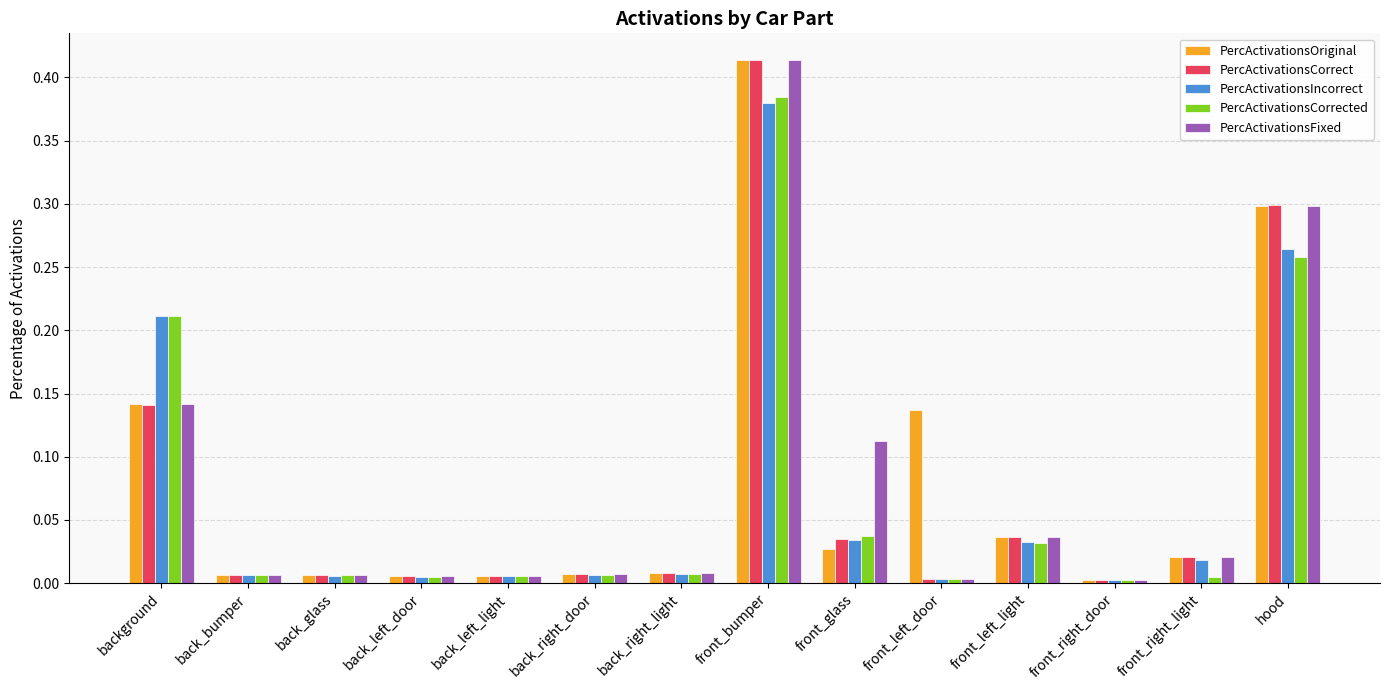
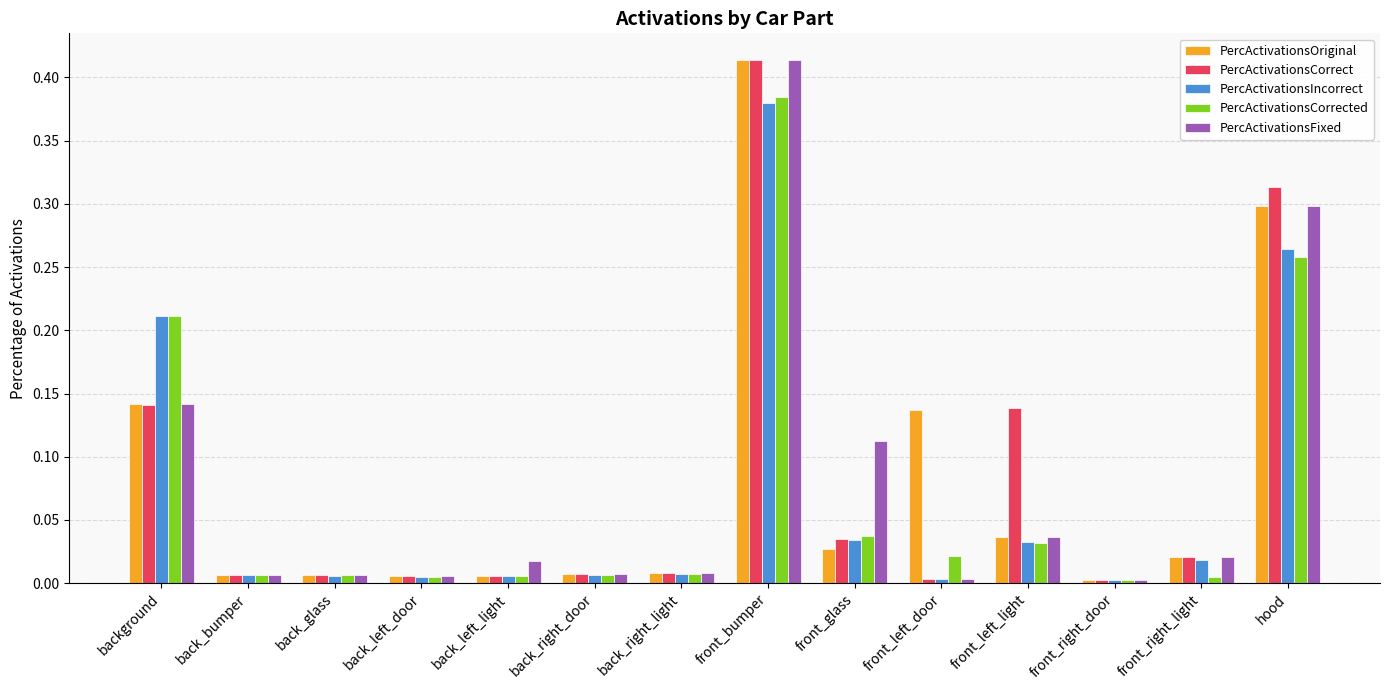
PercActivationsFixed, back_left_light: 0.006 -> 0.018
PercActivationsCorrected, front_left_door: 0.003 -> 0.022
PercActivationsCorrect, front_left_light: 0.036 -> 0.139
PercActivationsCorrect, hood: 0.299 -> 0.313
